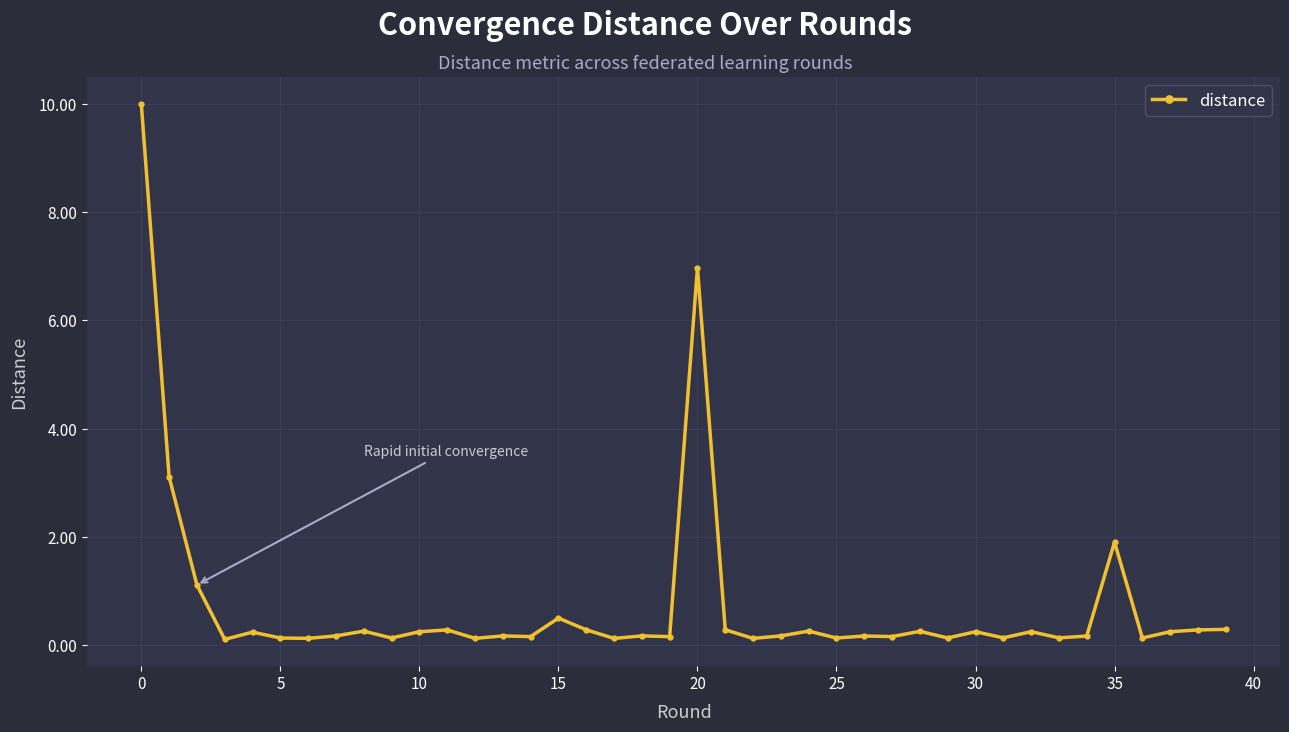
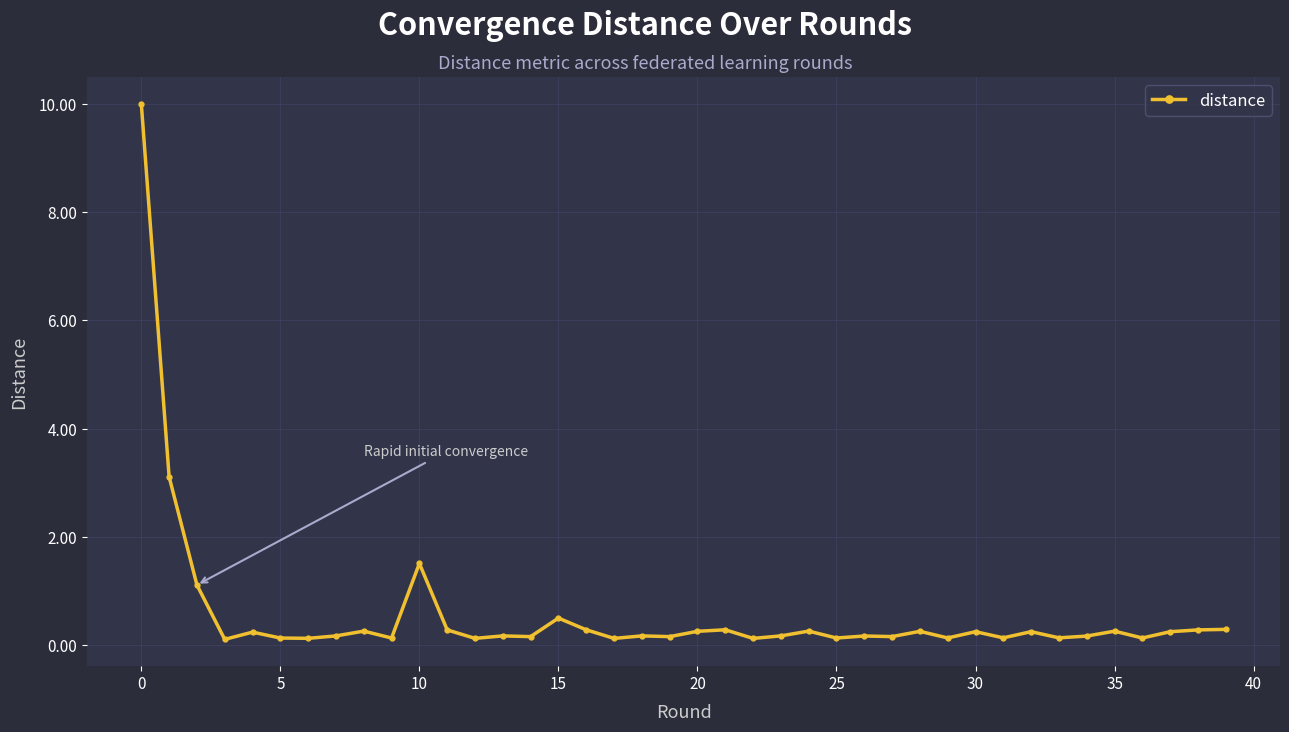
10: 0.3 -> 1.5
20: 7.0 -> 0.3
35: 1.9 -> 0.3
